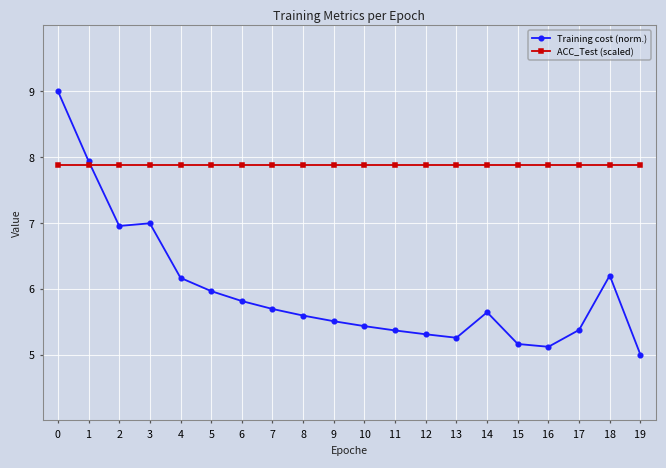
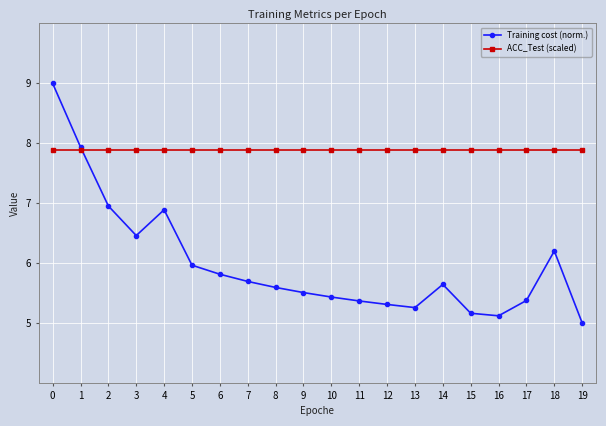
Training cost (norm.), 3: 7.0 -> 6.5
Training cost (norm.), 4: 6.2 -> 6.9
